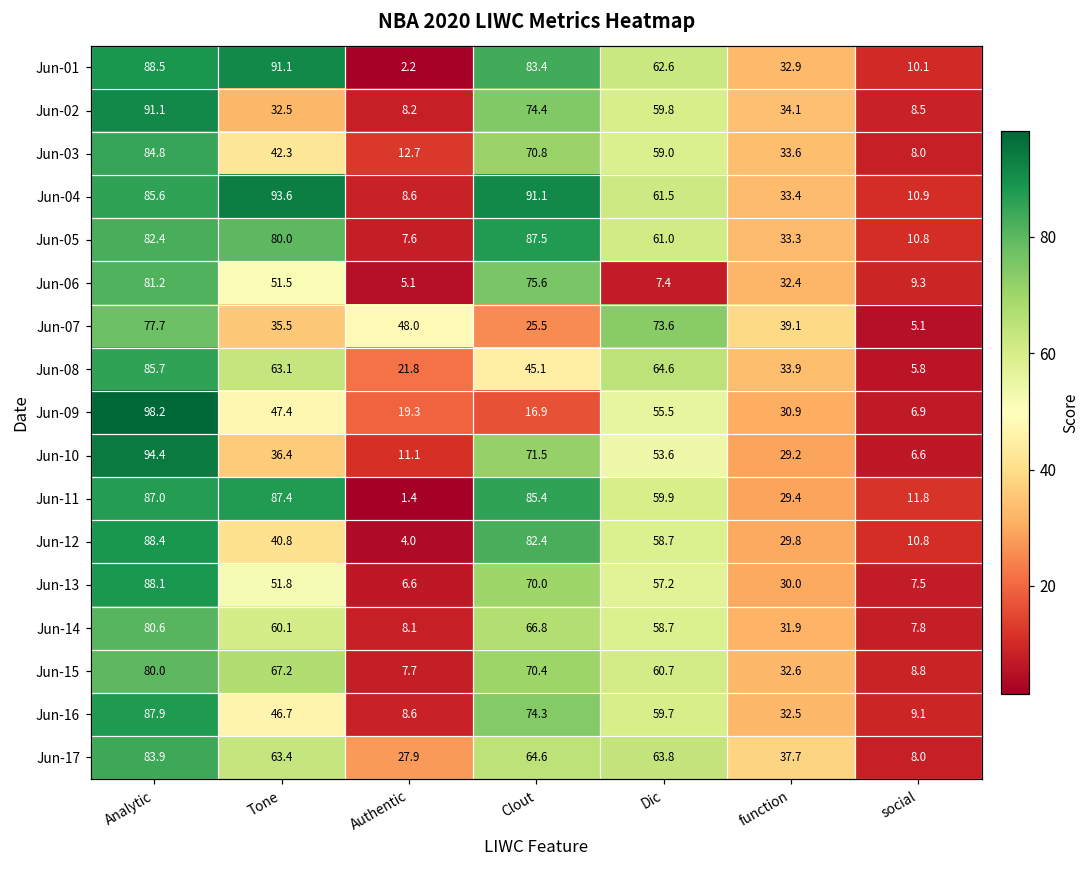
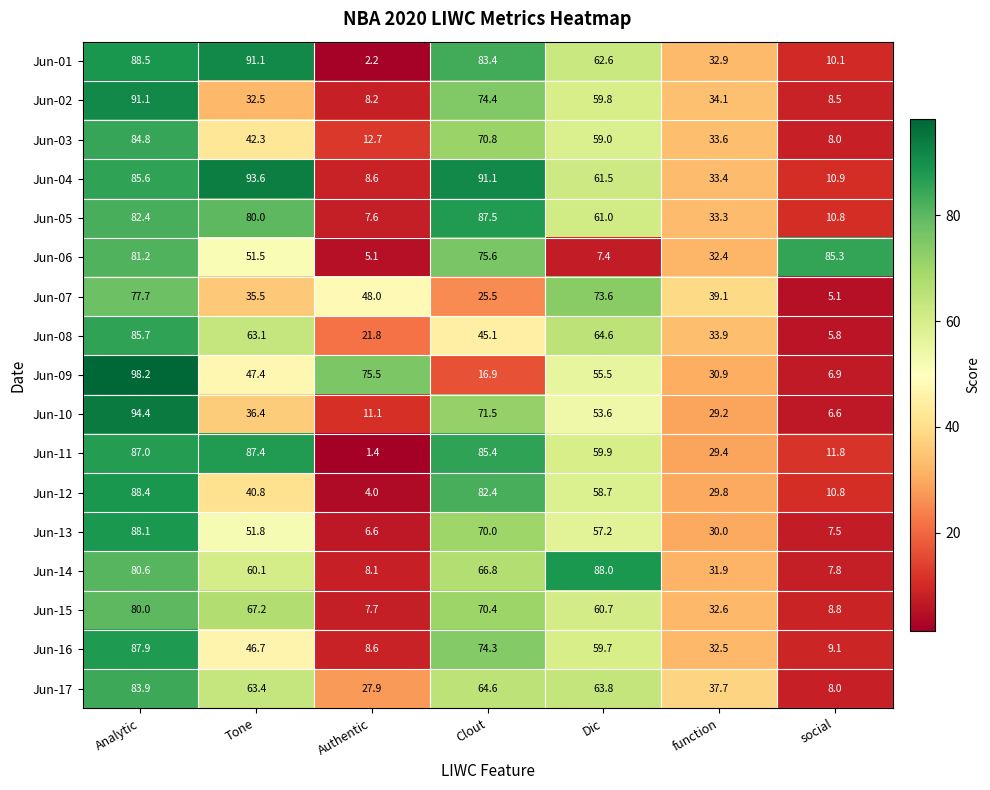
Jun-06, social: 9.3 -> 85.3
Jun-09, Authentic: 19.3 -> 75.5
Jun-14, Dic: 58.7 -> 88.0
